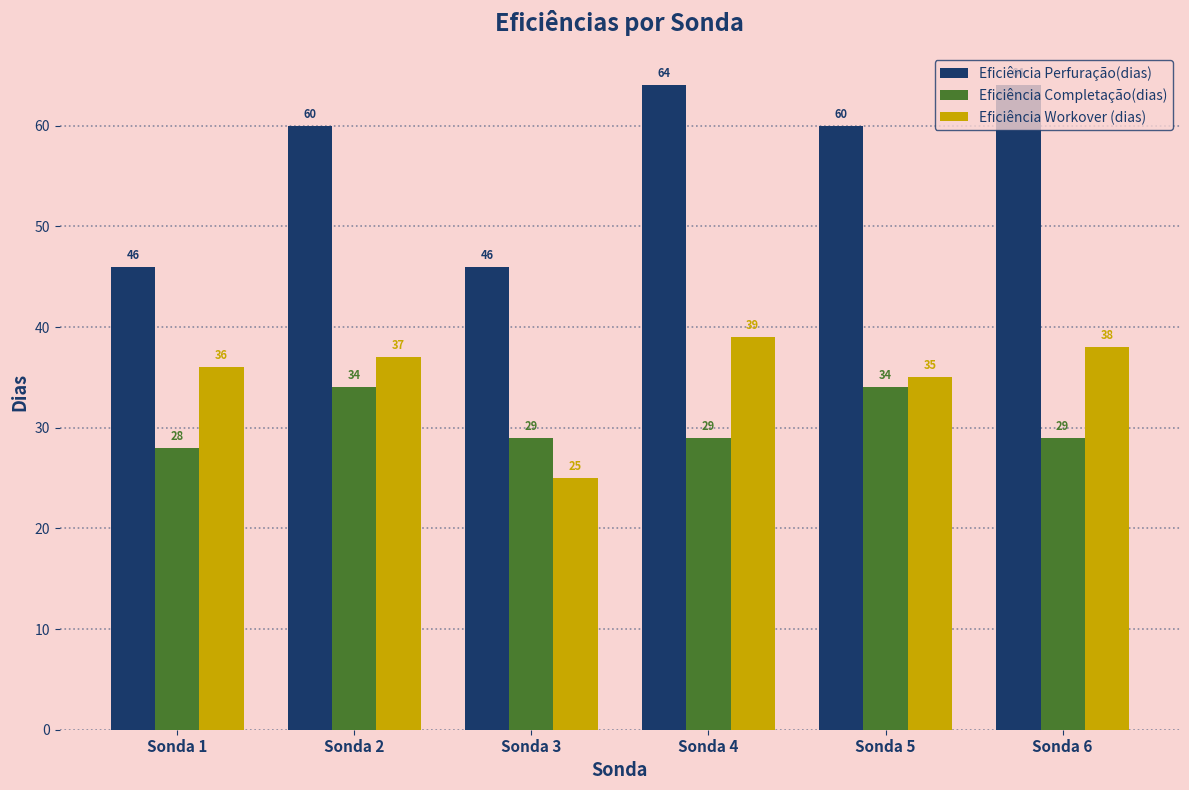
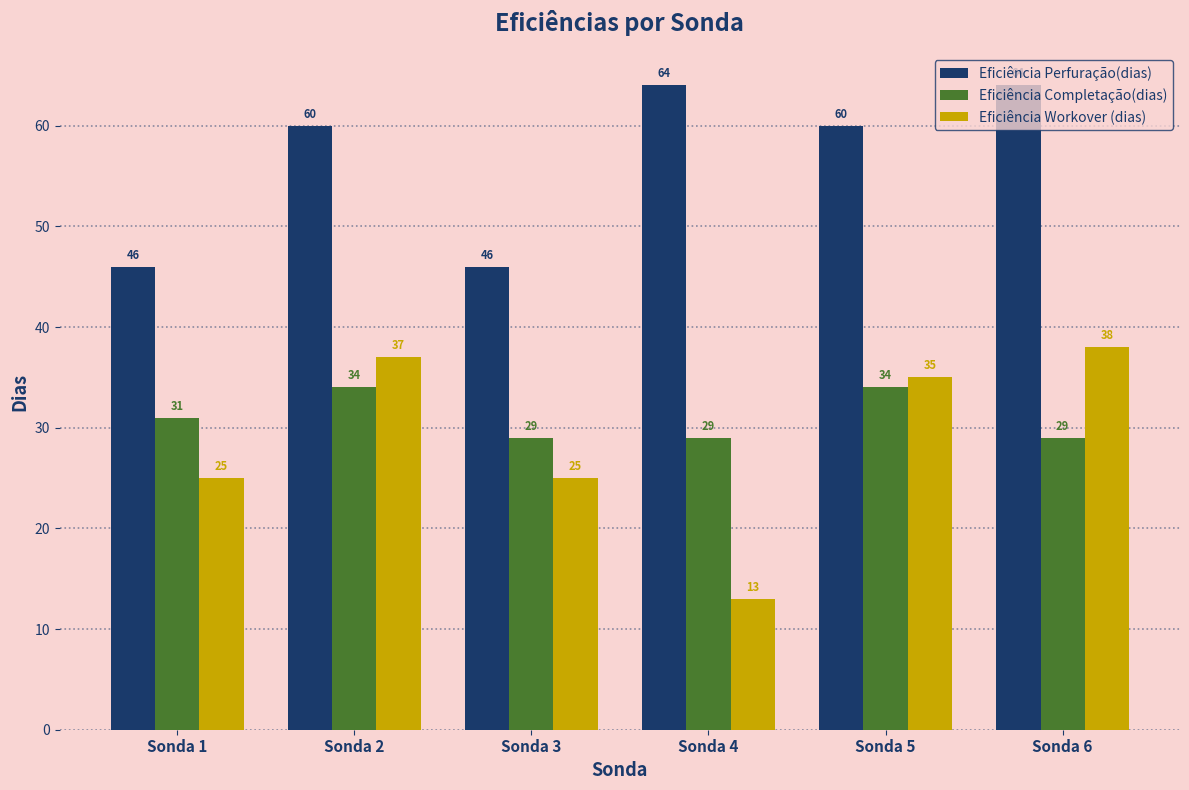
Eficiência Completação(dias), Sonda 1: 28 -> 31
Eficiência Workover (dias), Sonda 1: 36 -> 25
Eficiência Workover (dias), Sonda 4: 39 -> 13
